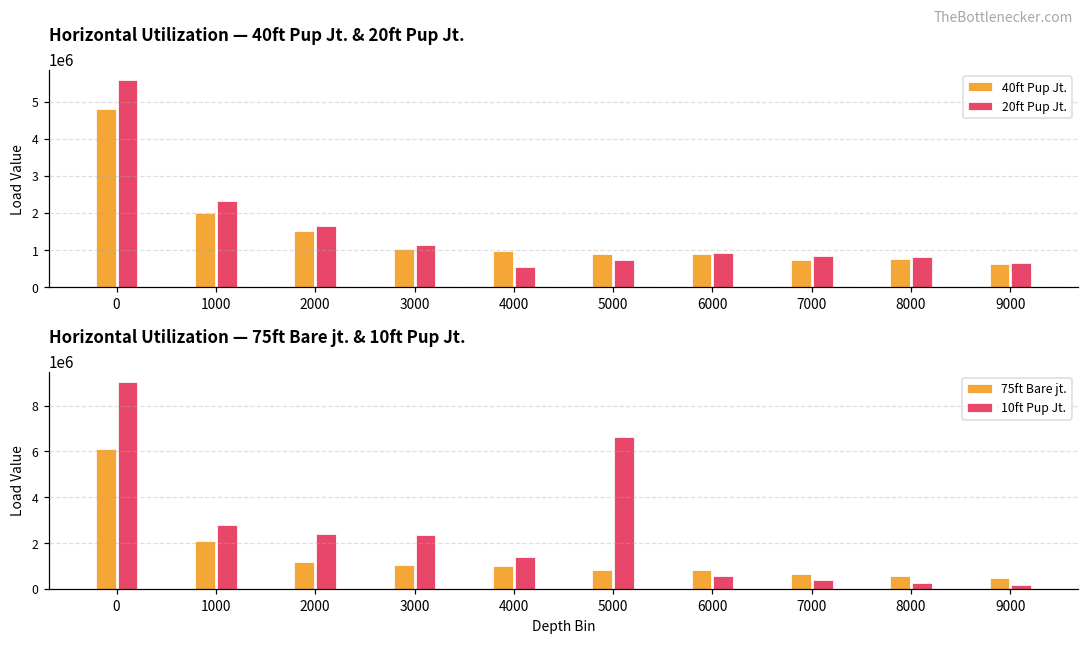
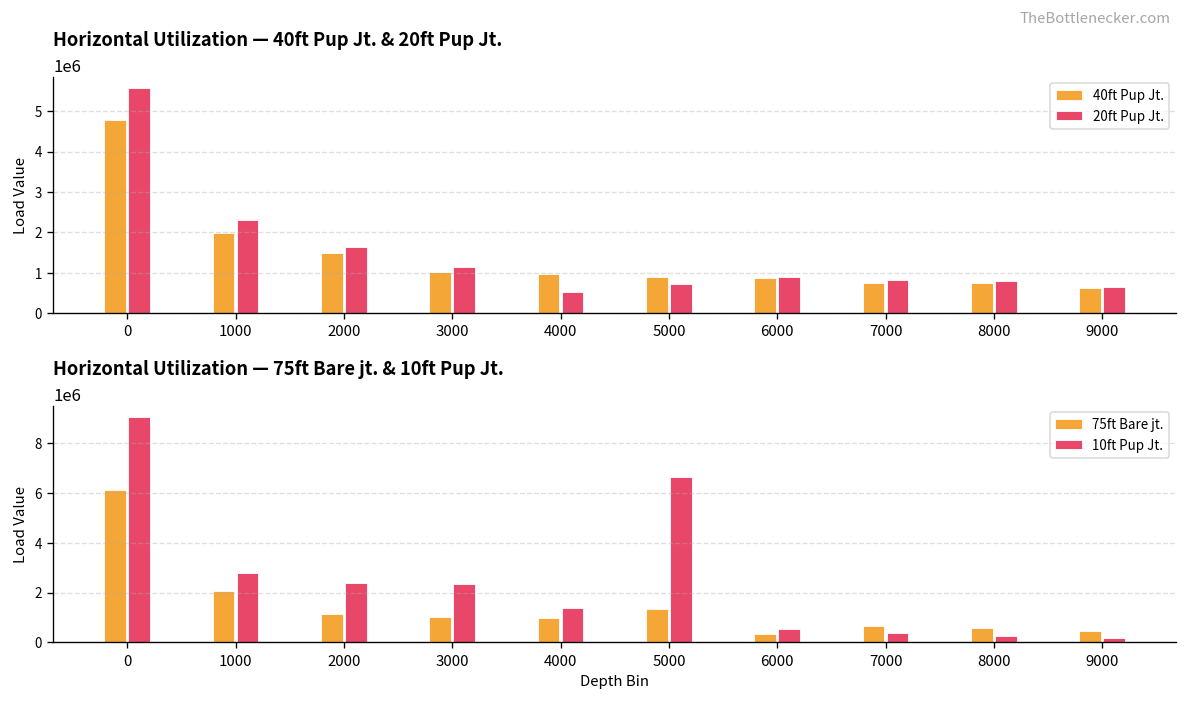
Horizontal Utilization — 75ft Bare jt. & 10ft Pup Jt., 75ft Bare jt., 5000: 800000 -> 1300000
Horizontal Utilization — 75ft Bare jt. & 10ft Pup Jt., 75ft Bare jt., 6000: 800000 -> 400000
